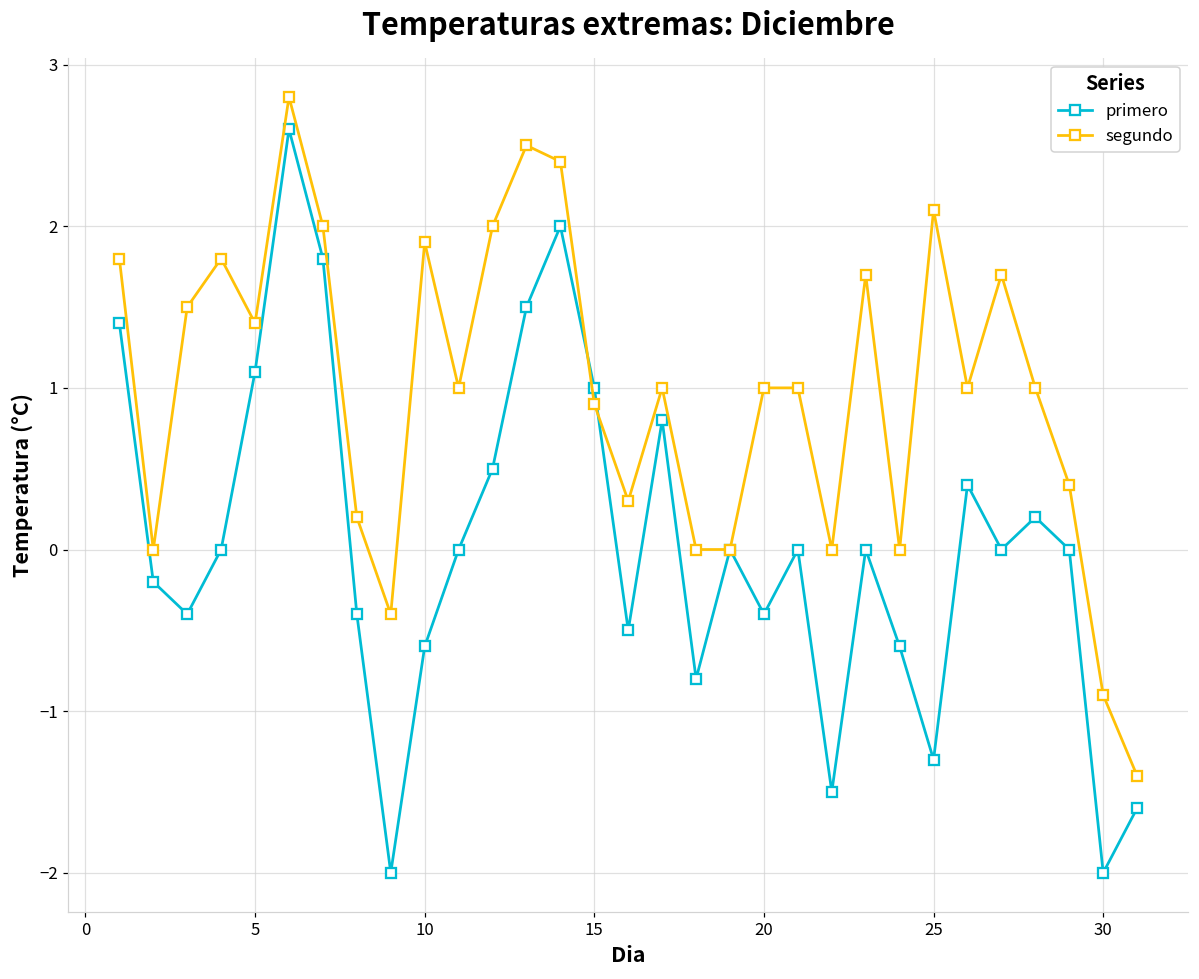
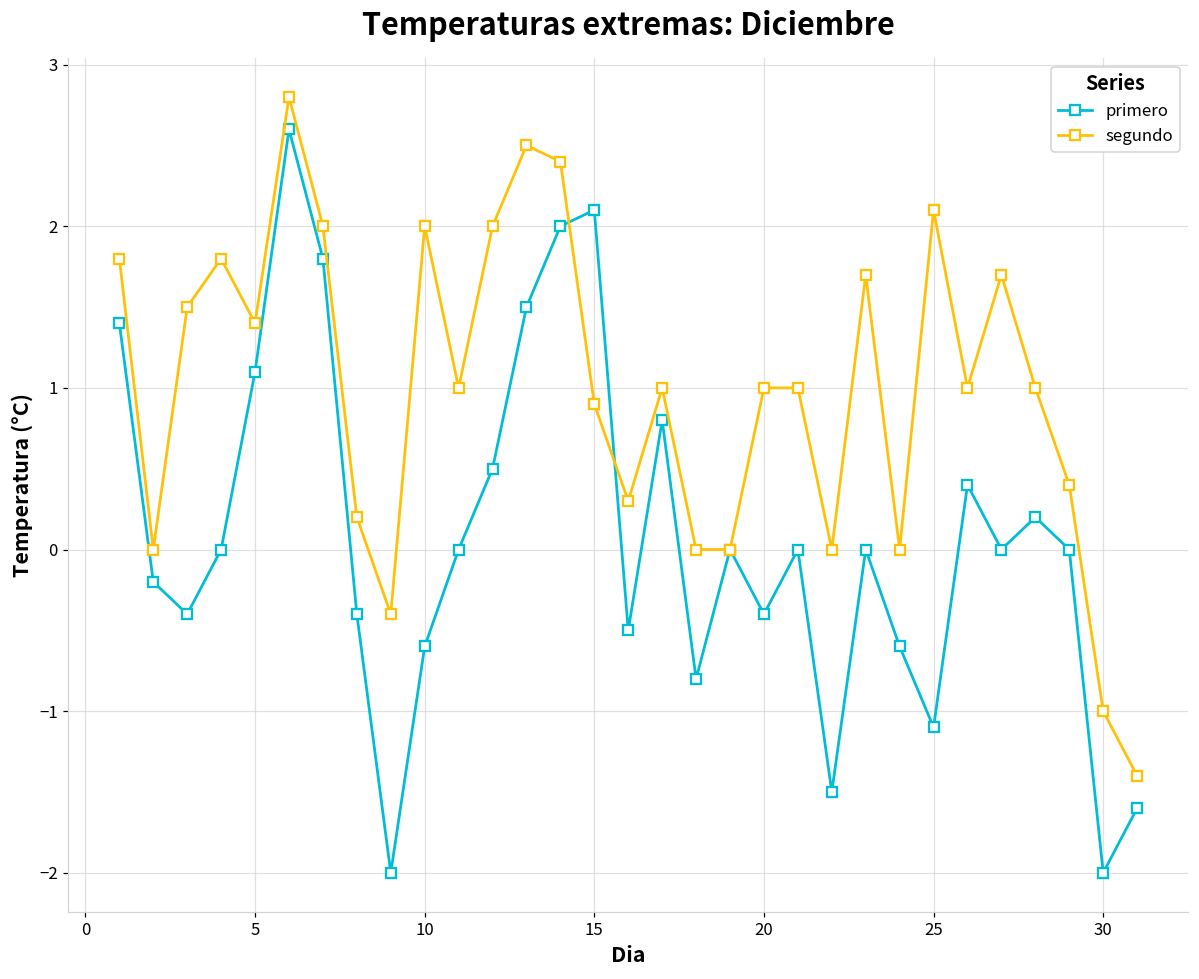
segundo, 10: 1.9 -> 2.0
primero, 15: 1.0 -> 2.1
primero, 25: -1.3 -> -1.1
segundo, 30: -0.9 -> -1.0
